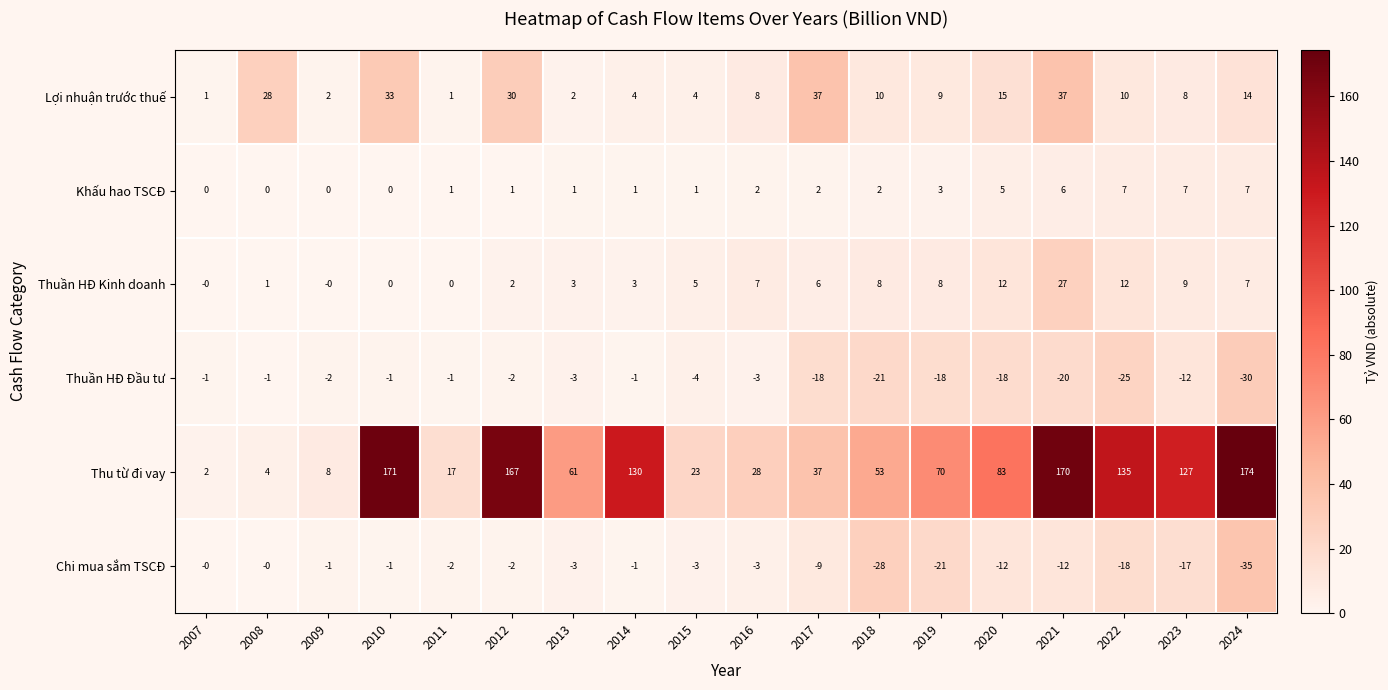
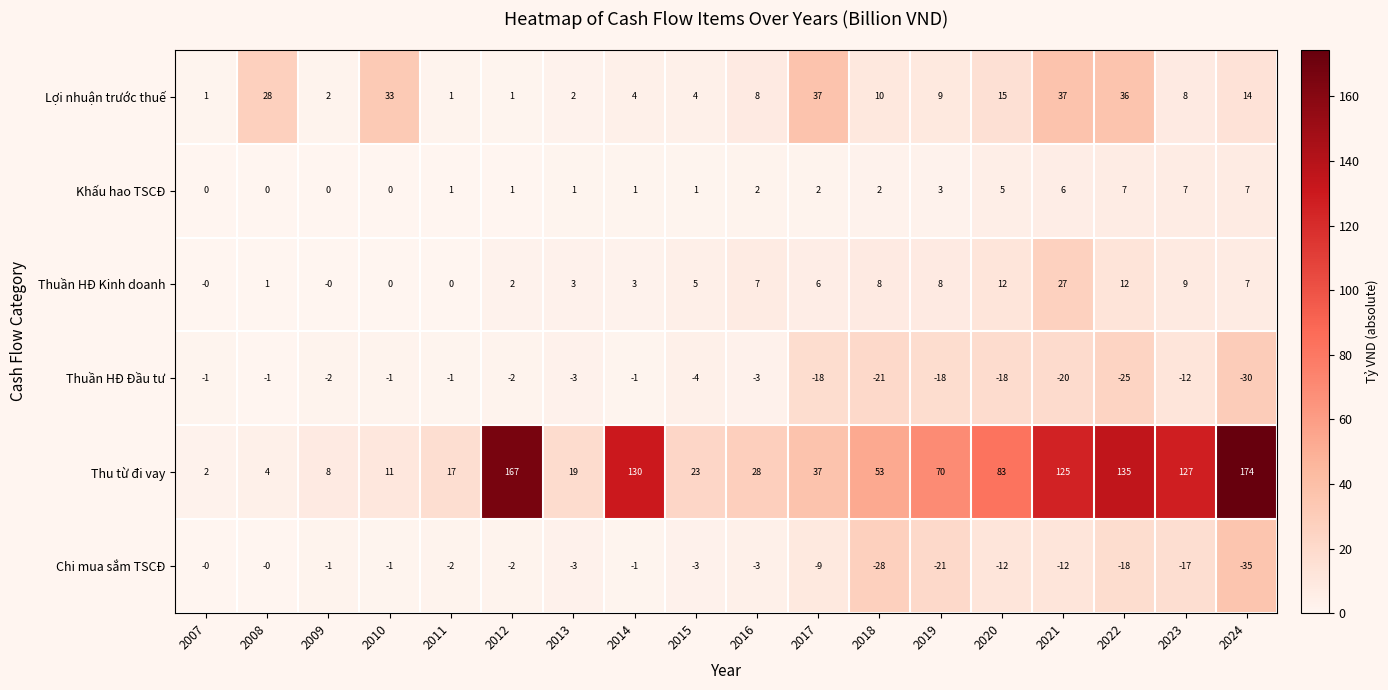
Lợi nhuận trước thuế, 2012: 30 -> 1
Lợi nhuận trước thuế, 2022: 10 -> 36
Thu từ đi vay, 2010: 171 -> 11
Thu từ đi vay, 2013: 61 -> 19
Thu từ đi vay, 2021: 170 -> 125
